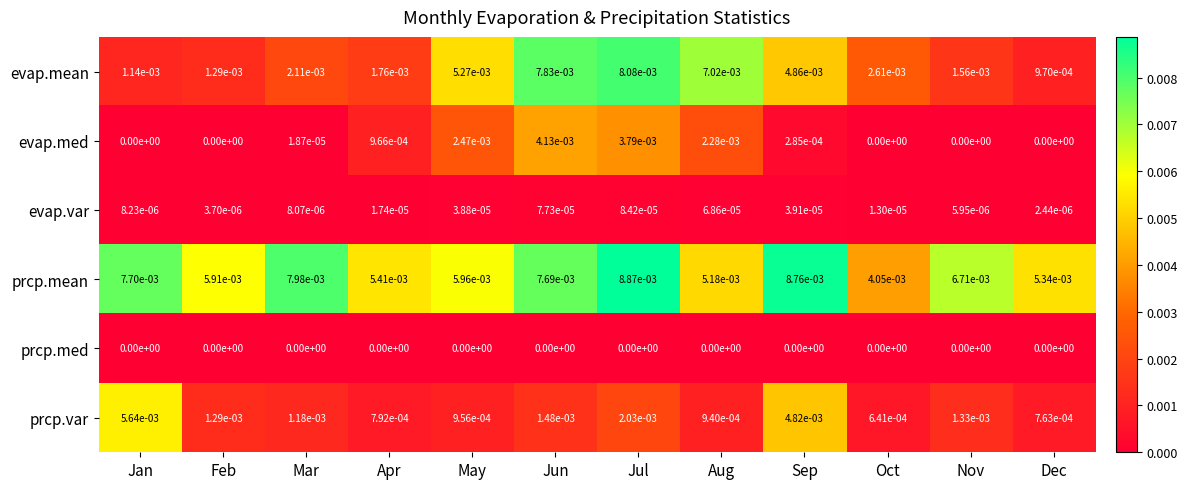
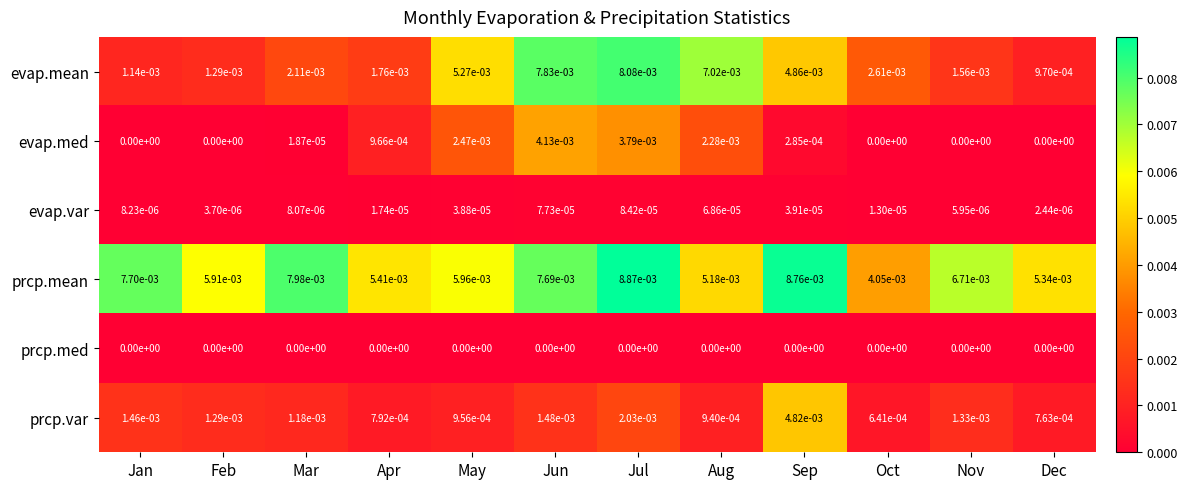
prcp.var, Jan: 5.64e-03 -> 1.46e-03
